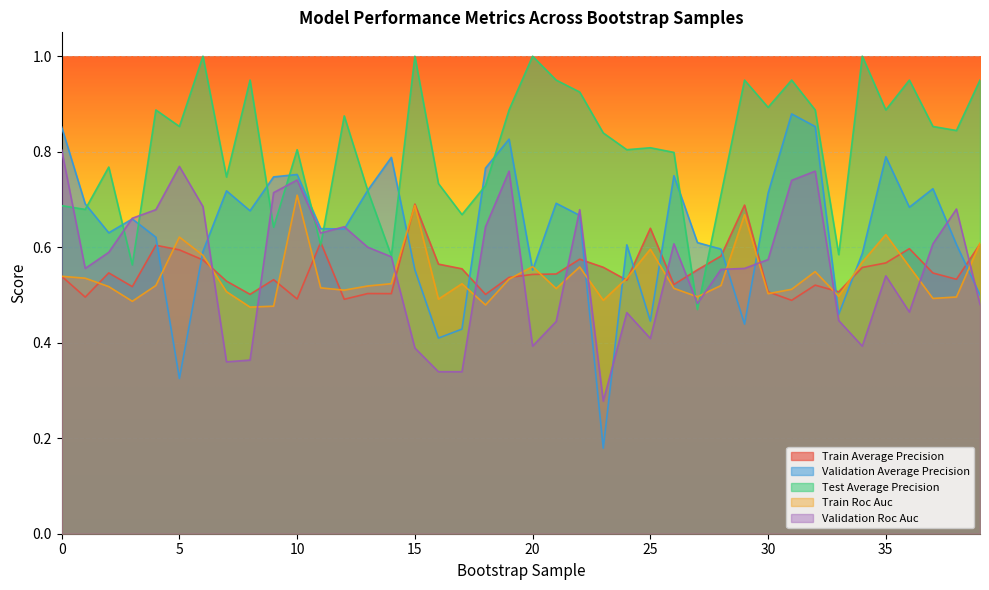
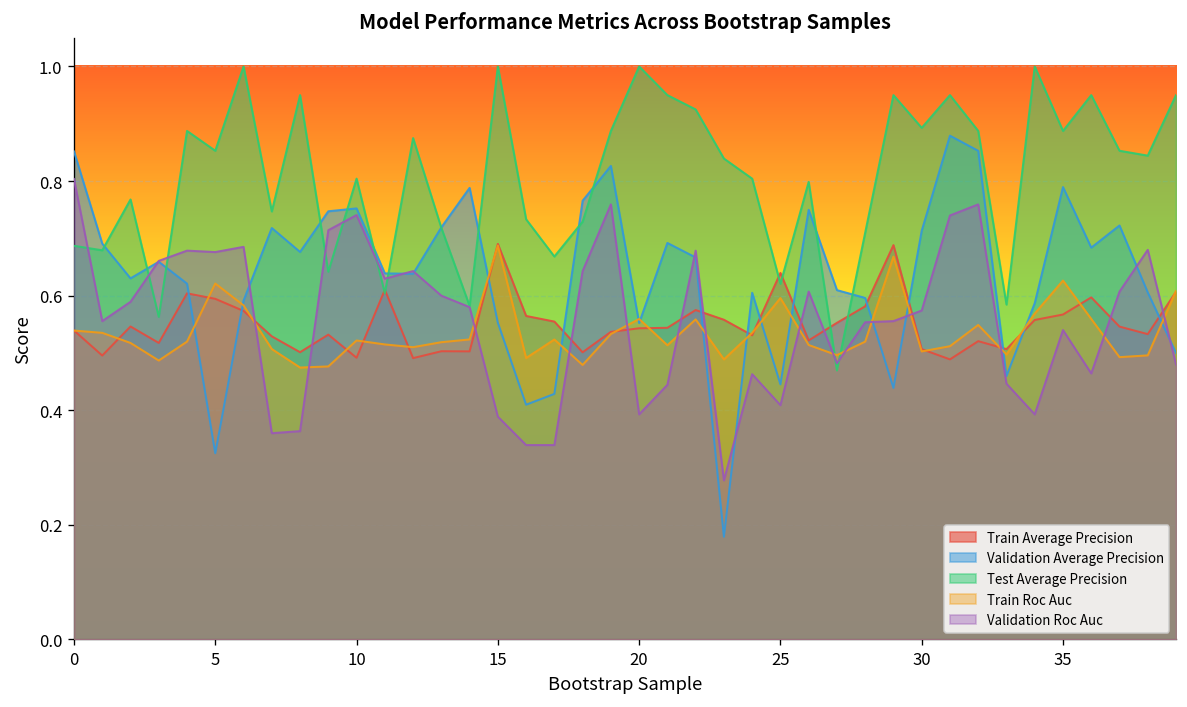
Validation Roc Auc, 5: 0.77 -> 0.68
Train Roc Auc, 10: 0.71 -> 0.52
Test Average Precision, 25: 0.81 -> 0.62
